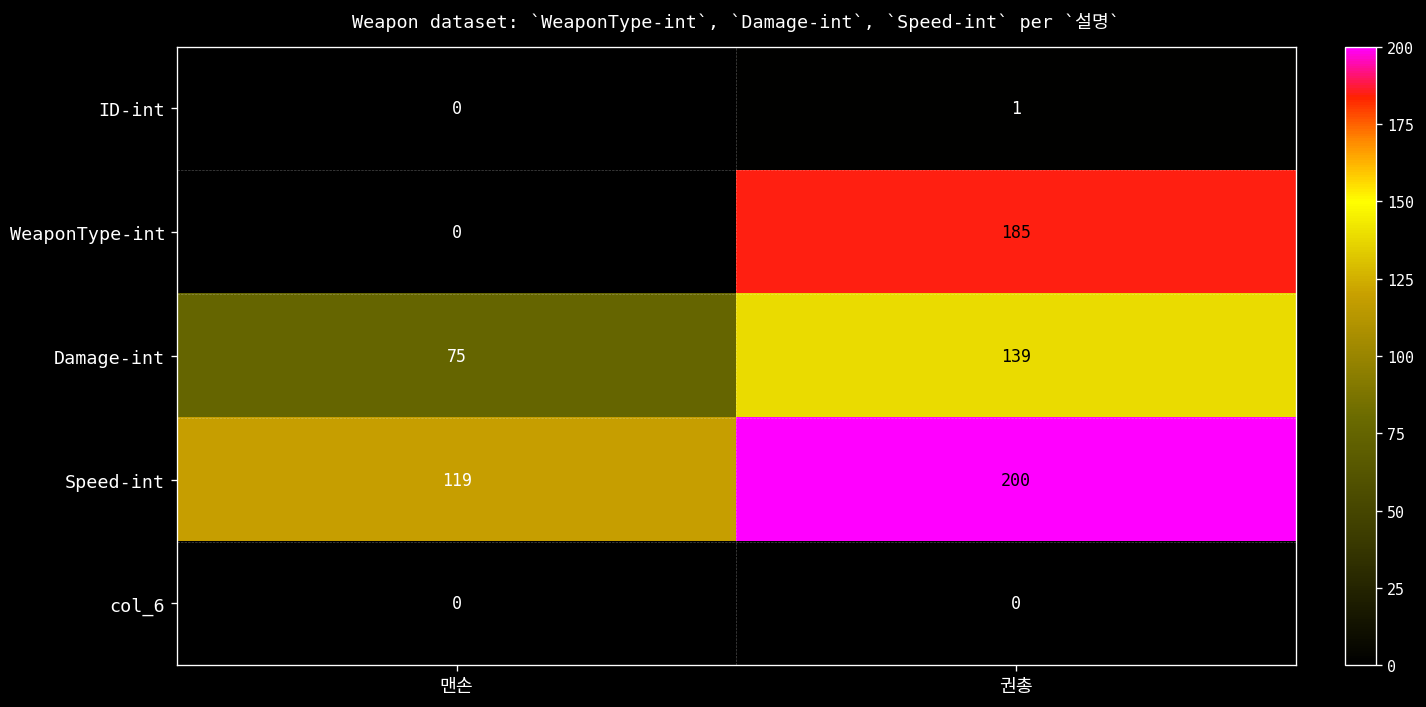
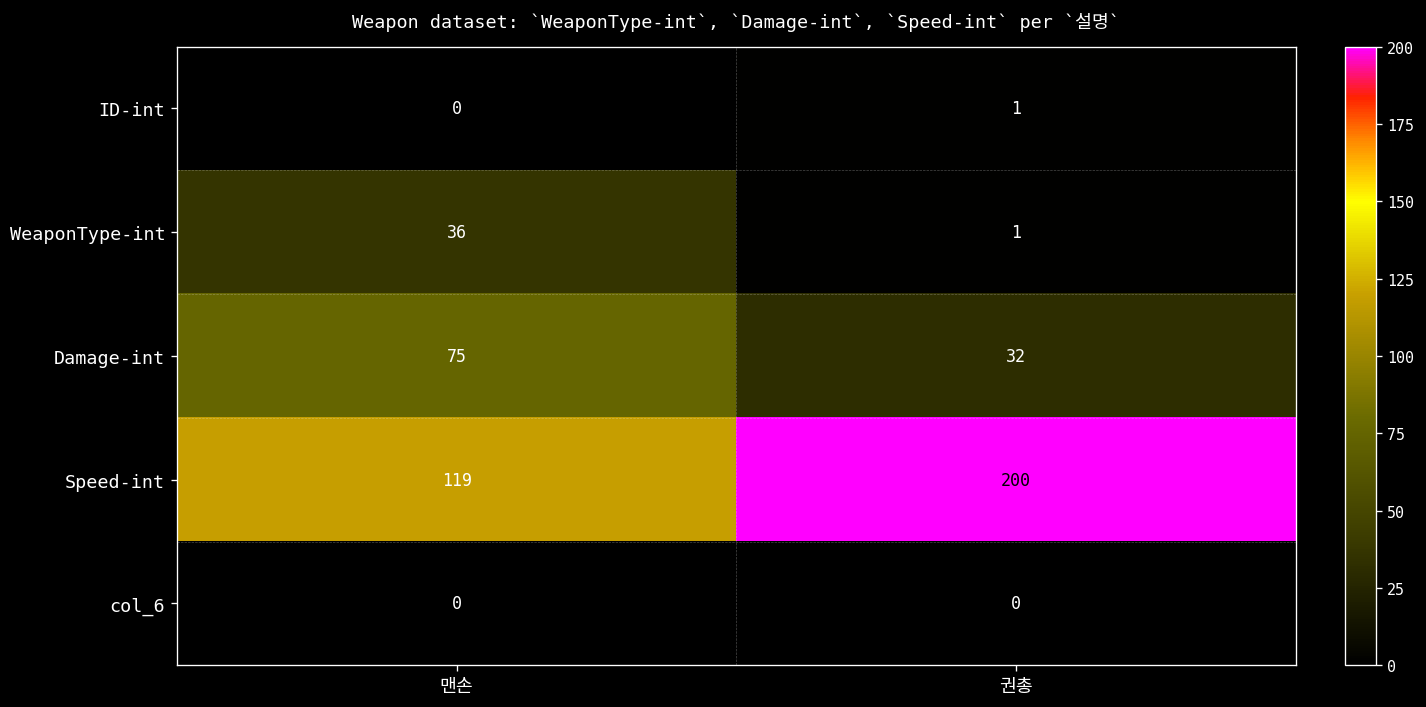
WeaponType-int, 맨손: 0 -> 36
WeaponType-int, 권총: 185 -> 1
Damage-int, 권총: 139 -> 32
